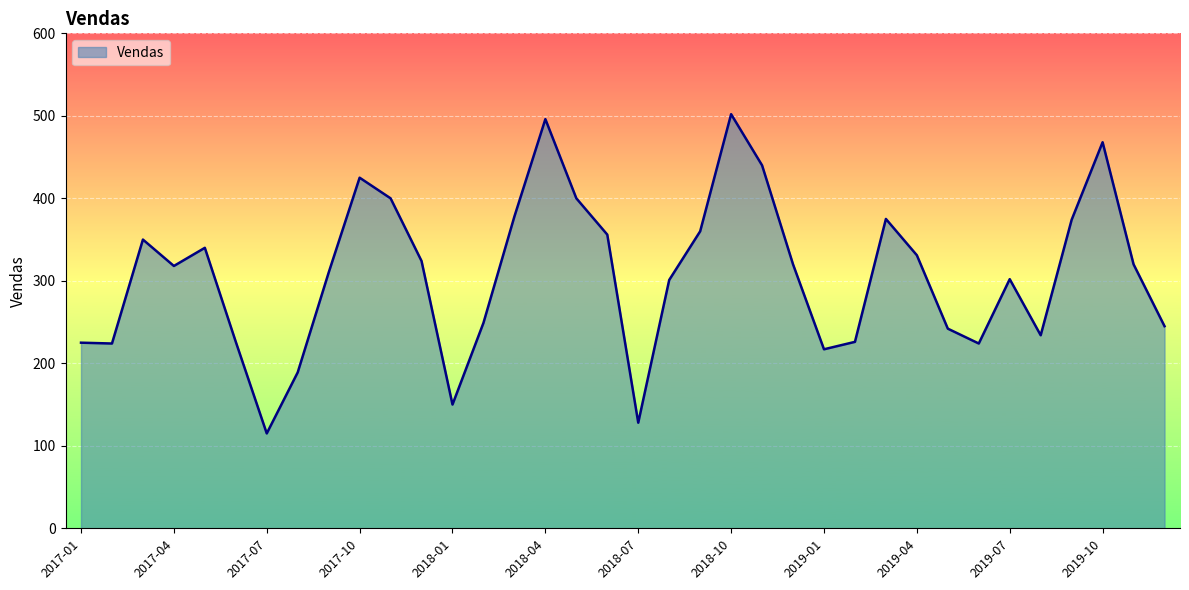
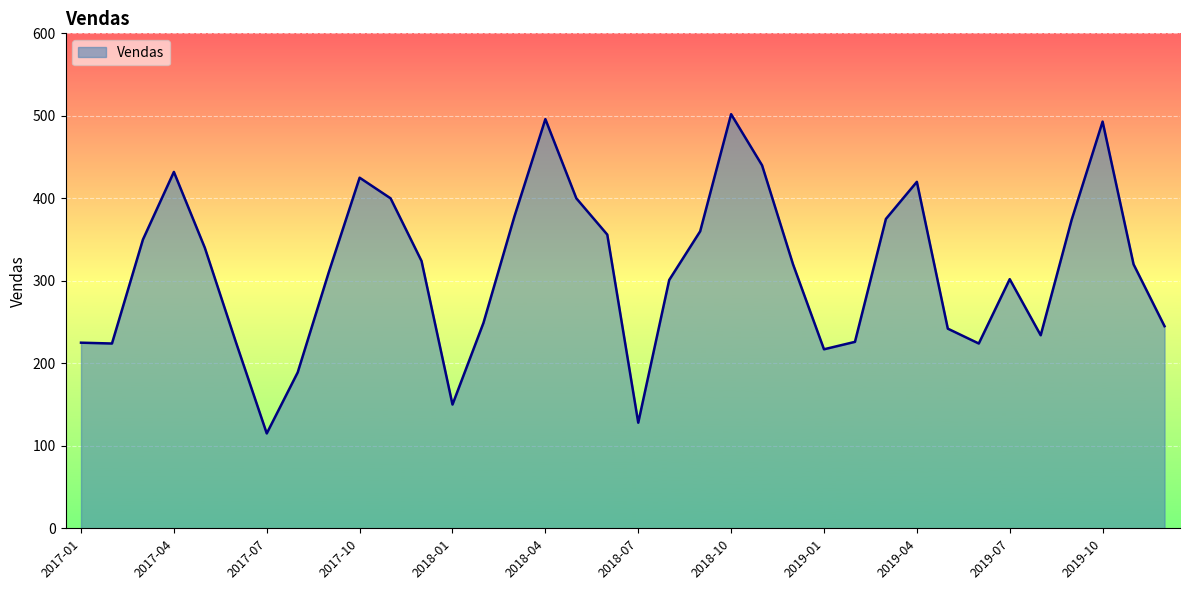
2017-04: 320 -> 430
2019-04: 330 -> 420
2019-10: 470 -> 490
